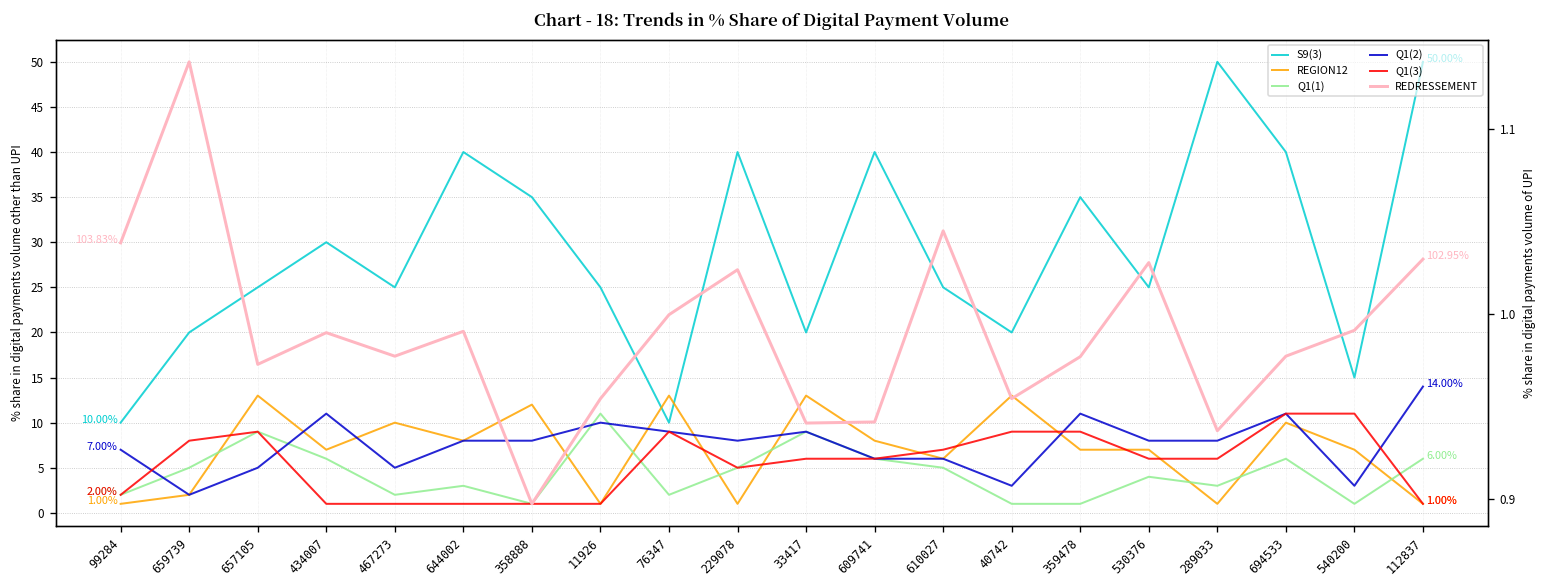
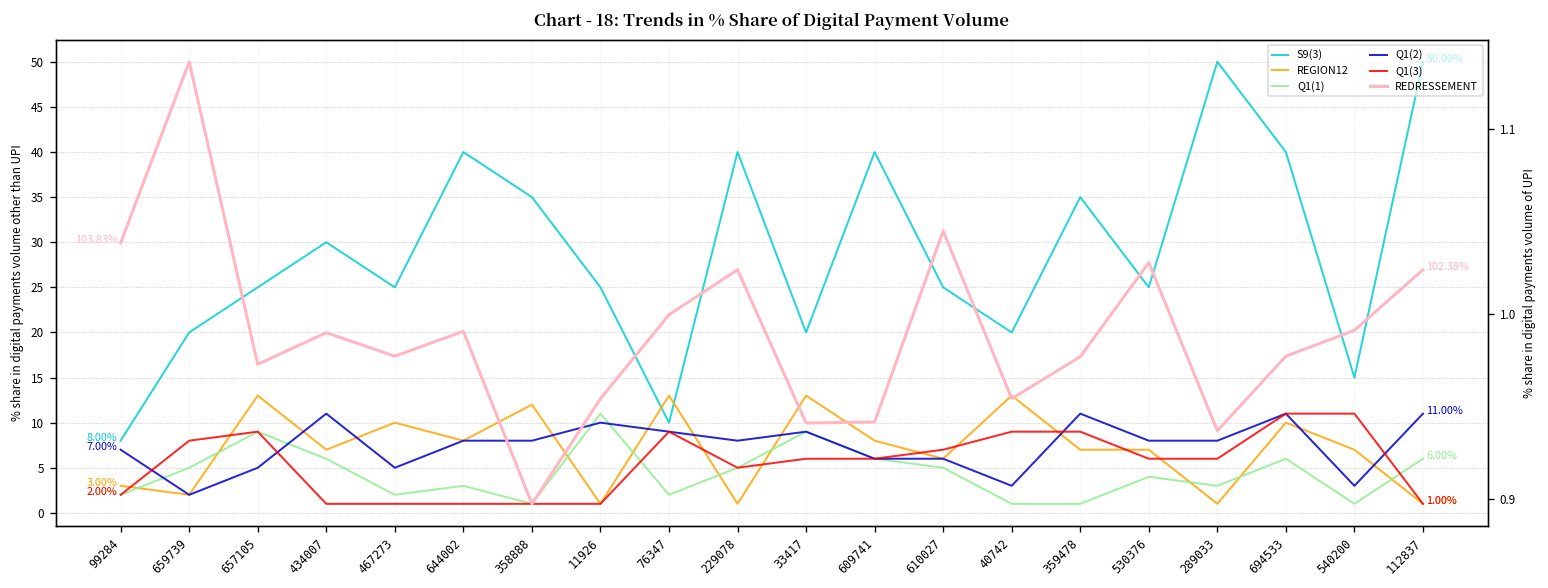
S9(3), 99284: 10.00% -> 8.00%
REGION12, 99284: 1.00% -> 3.00%
Q1(2), 112837: 14.00% -> 11.00%
REDRESSEMENT, 112837: 102.95% -> 102.38%
